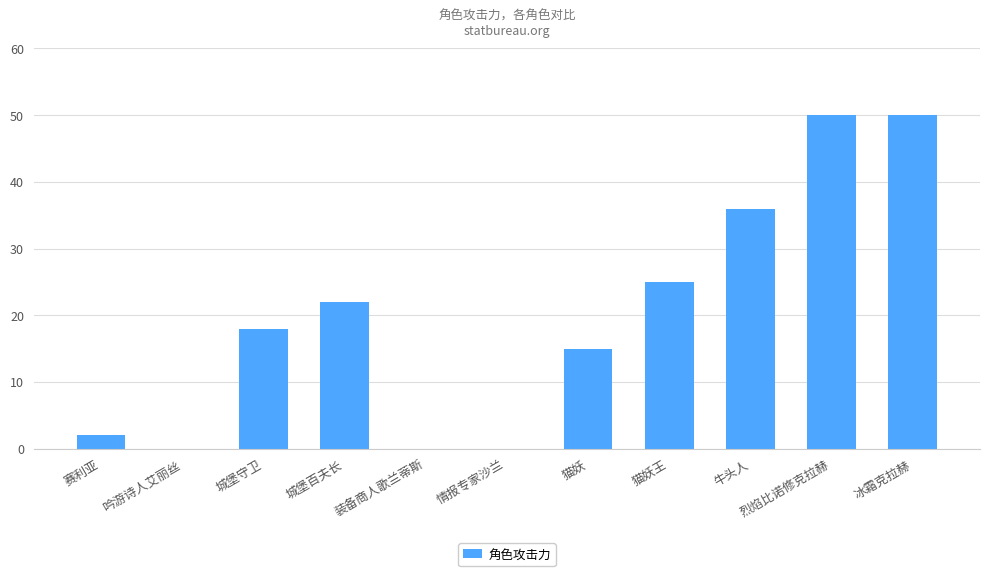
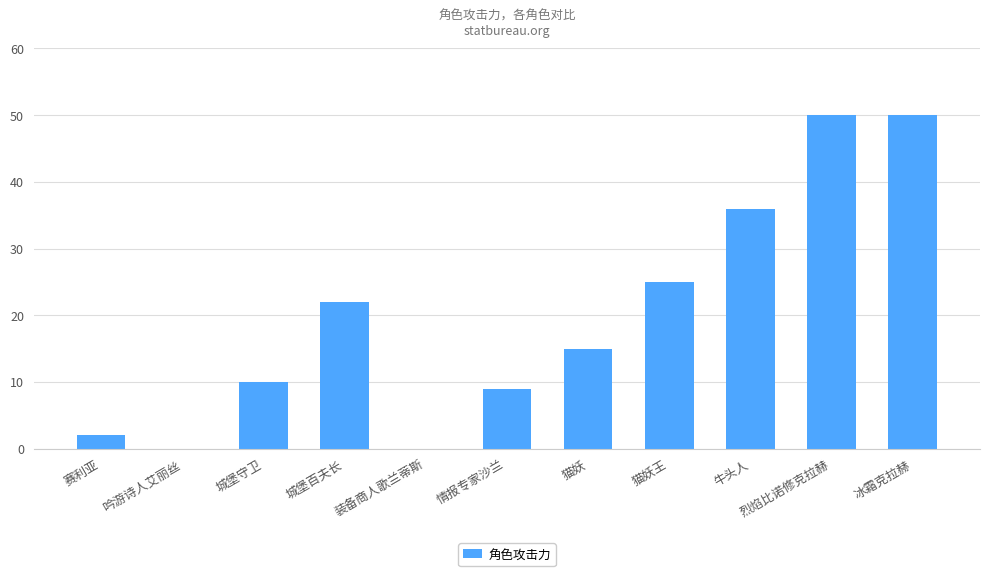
城堡守卫: 18 -> 10
情报专家沙兰: 0 -> 9
